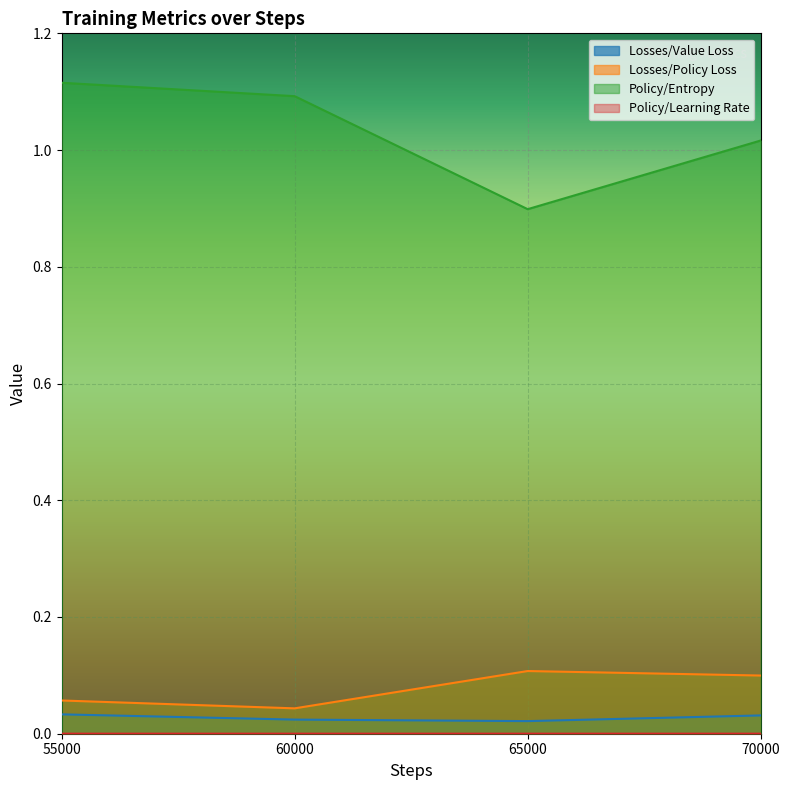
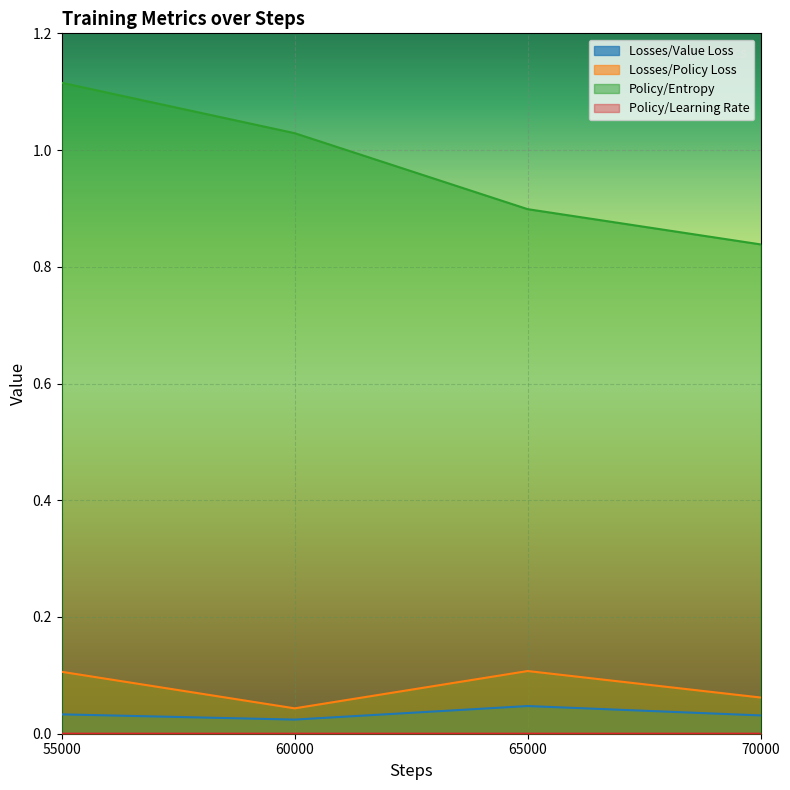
Losses/Policy Loss, 55000: 0.06 -> 0.11
Policy/Entropy, 60000: 1.09 -> 1.03
Losses/Value Loss, 65000: 0.02 -> 0.05
Losses/Policy Loss, 70000: 0.10 -> 0.06
Policy/Entropy, 70000: 1.02 -> 0.84
